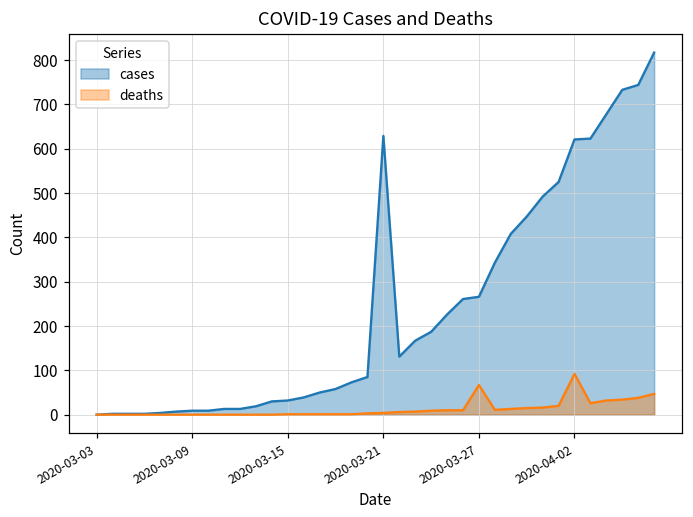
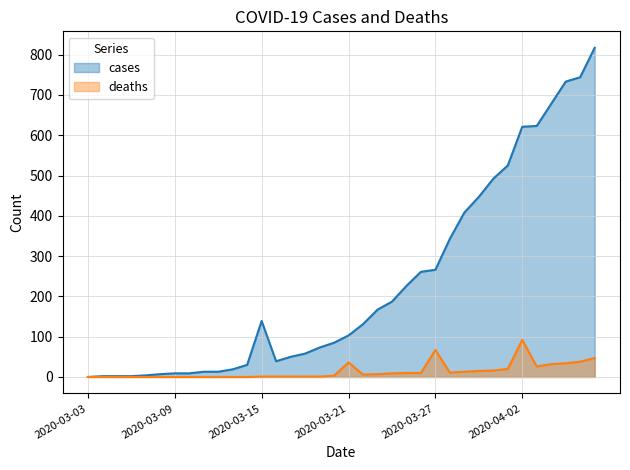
cases, 2020-03-15: 30 -> 140
cases, 2020-03-21: 630 -> 100
deaths, 2020-03-21: 0 -> 40
